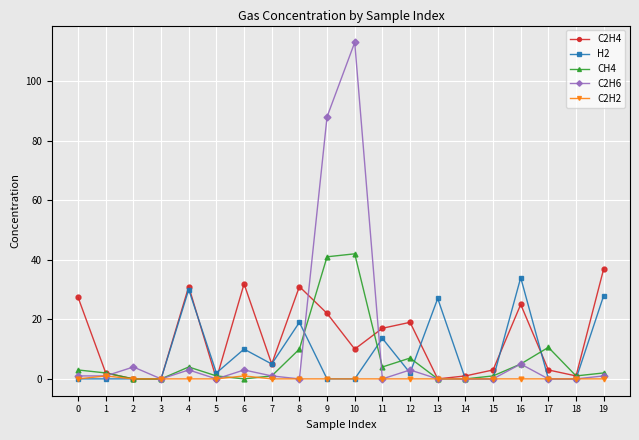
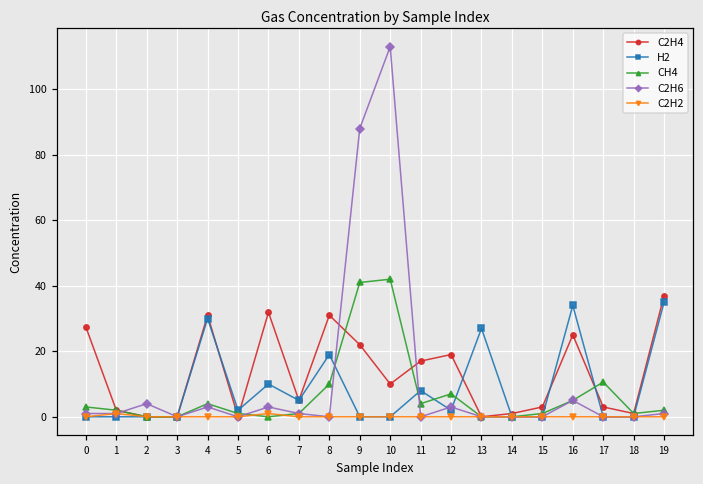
H2, 11: 14 -> 8
H2, 19: 28 -> 35
